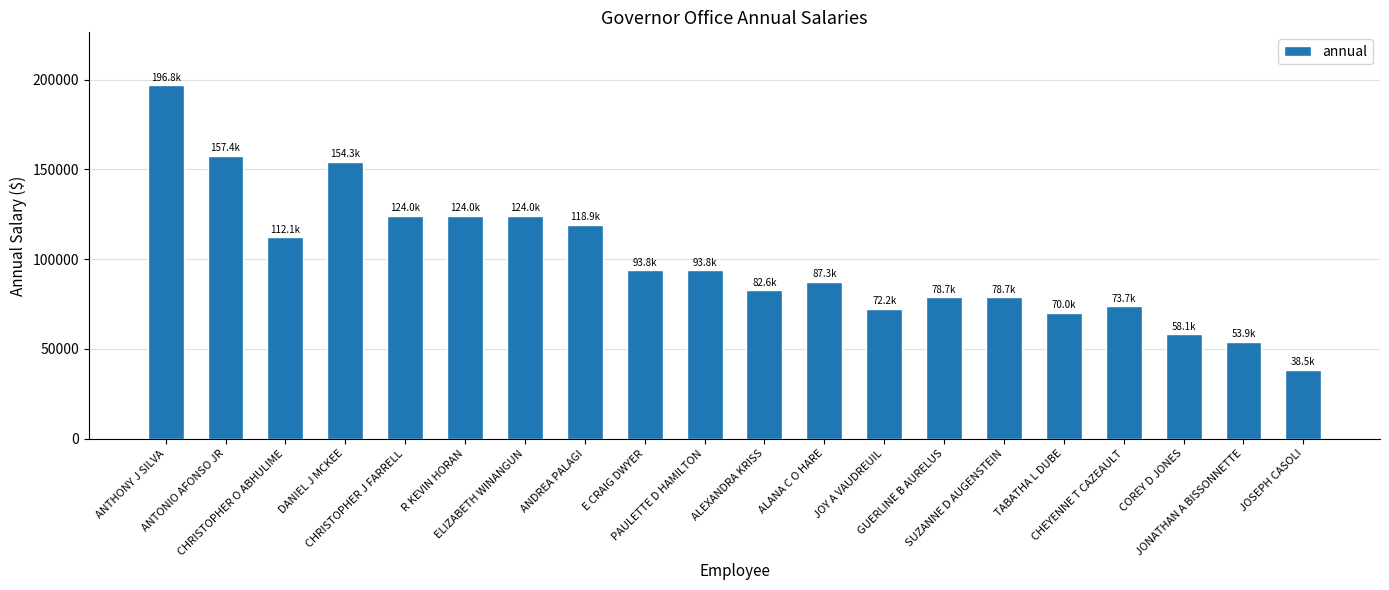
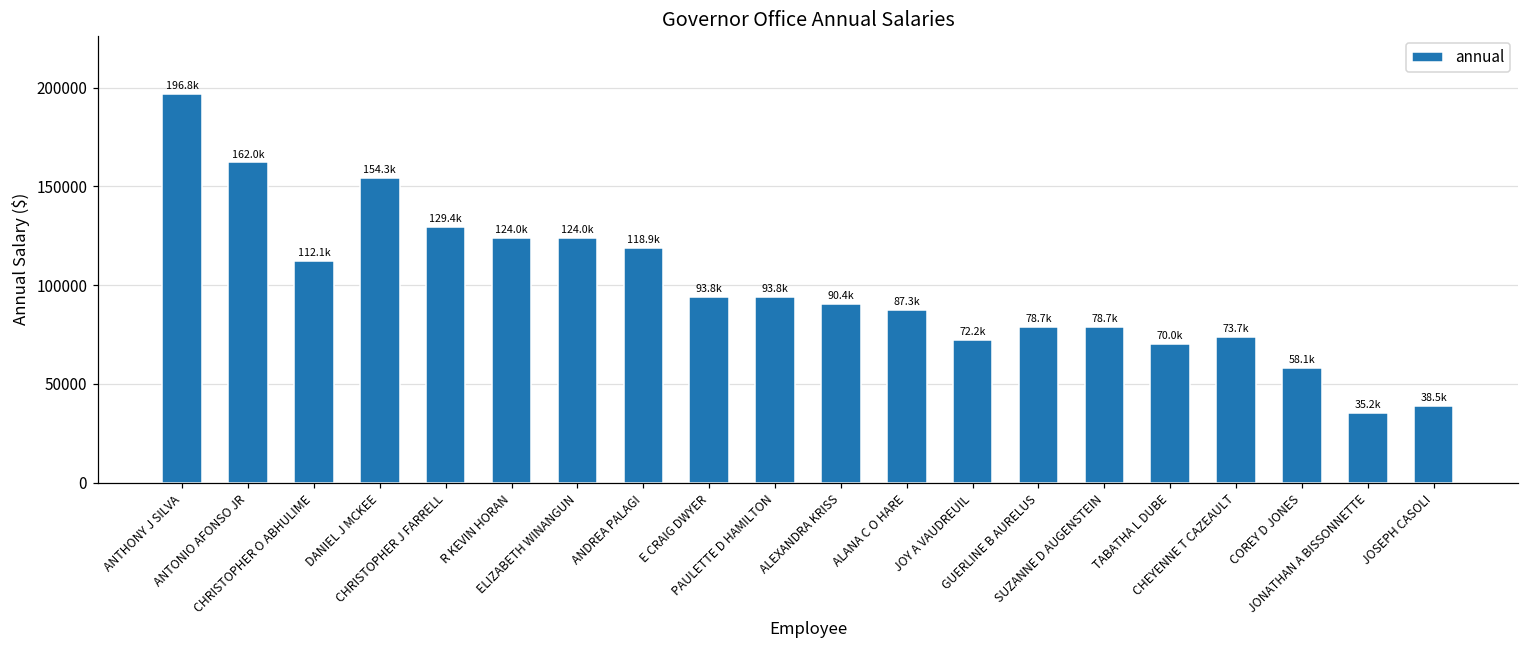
ANTONIO AFONSO JR: 157.4k -> 162.0k
CHRISTOPHER J FARRELL: 124.0k -> 129.4k
ALEXANDRA KRISS: 82.6k -> 90.4k
JONATHAN A BISSONNETTE: 53.9k -> 35.2k
